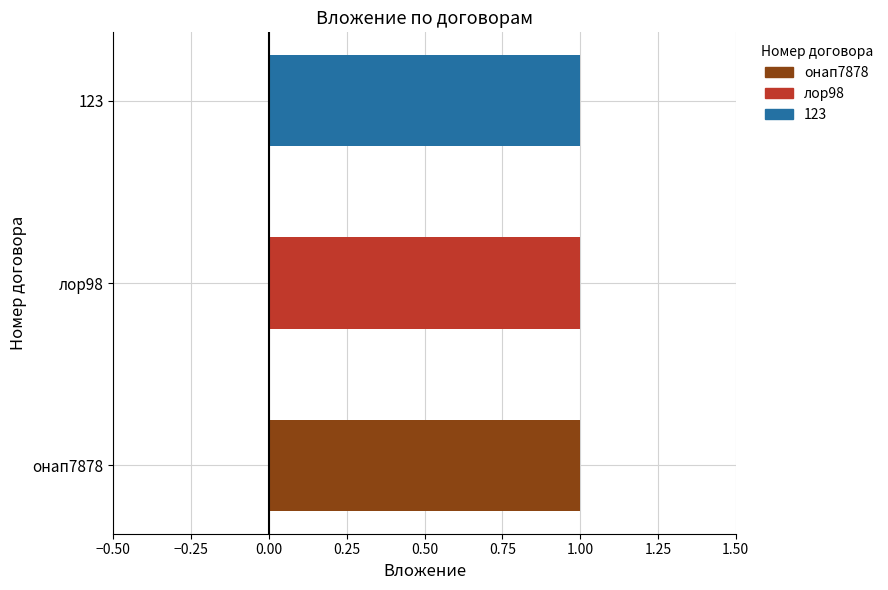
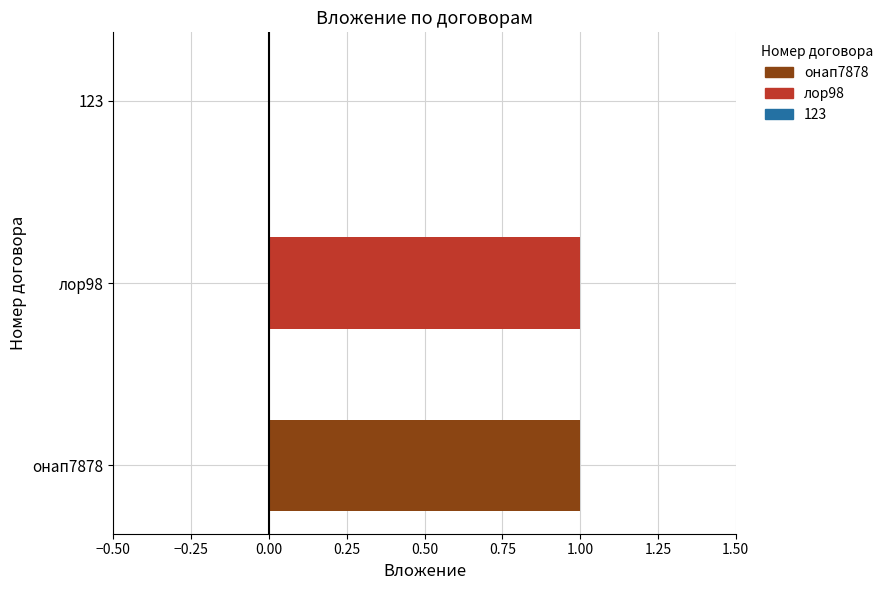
123: 1 -> 0
